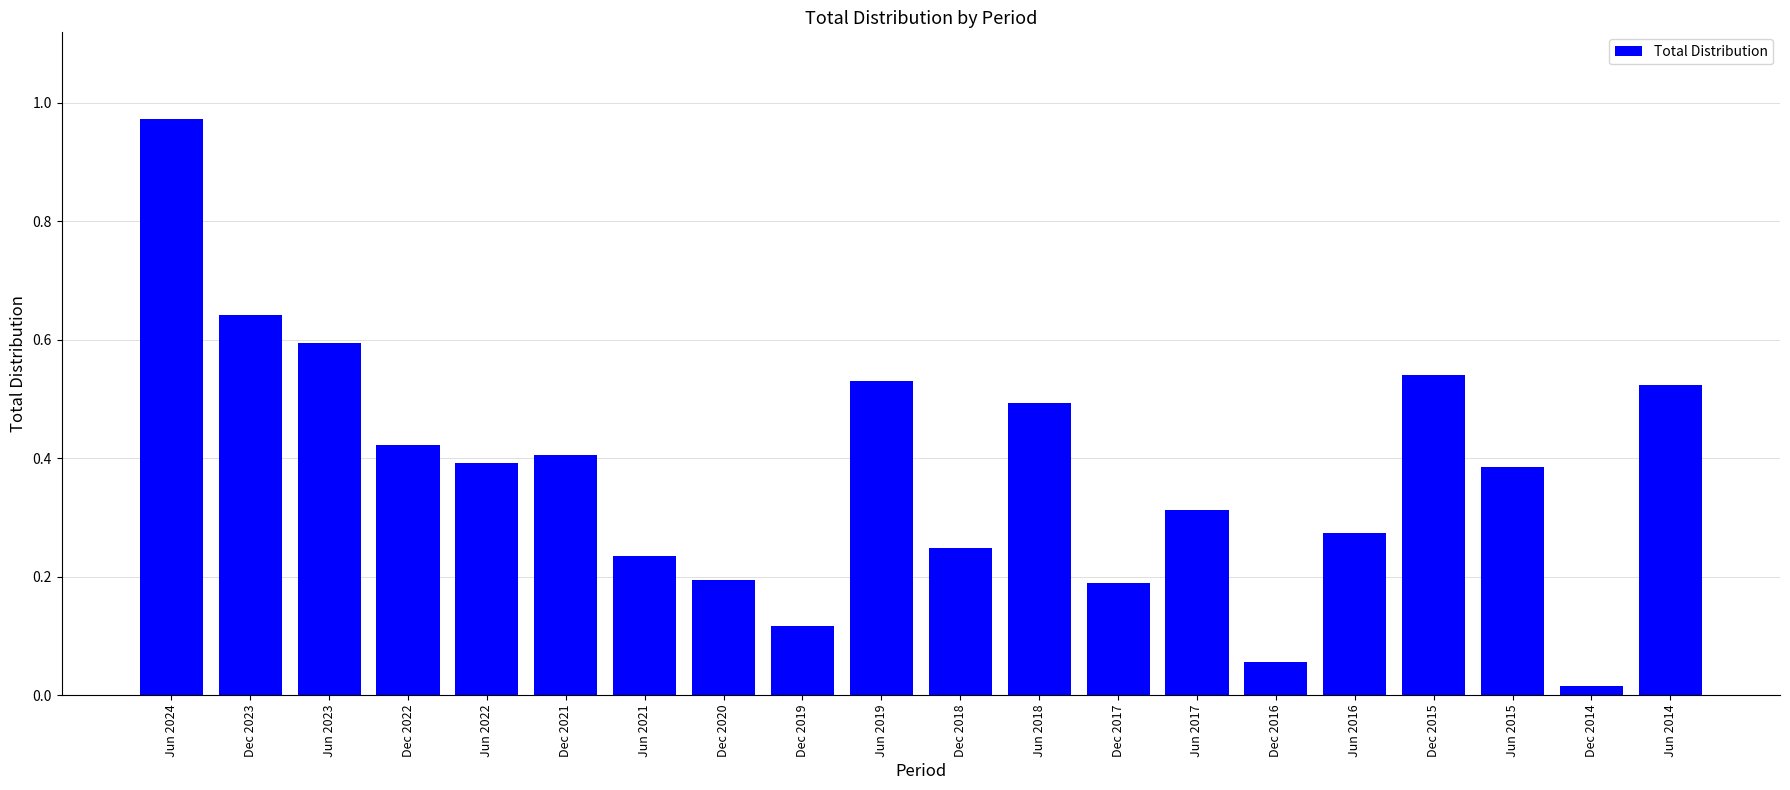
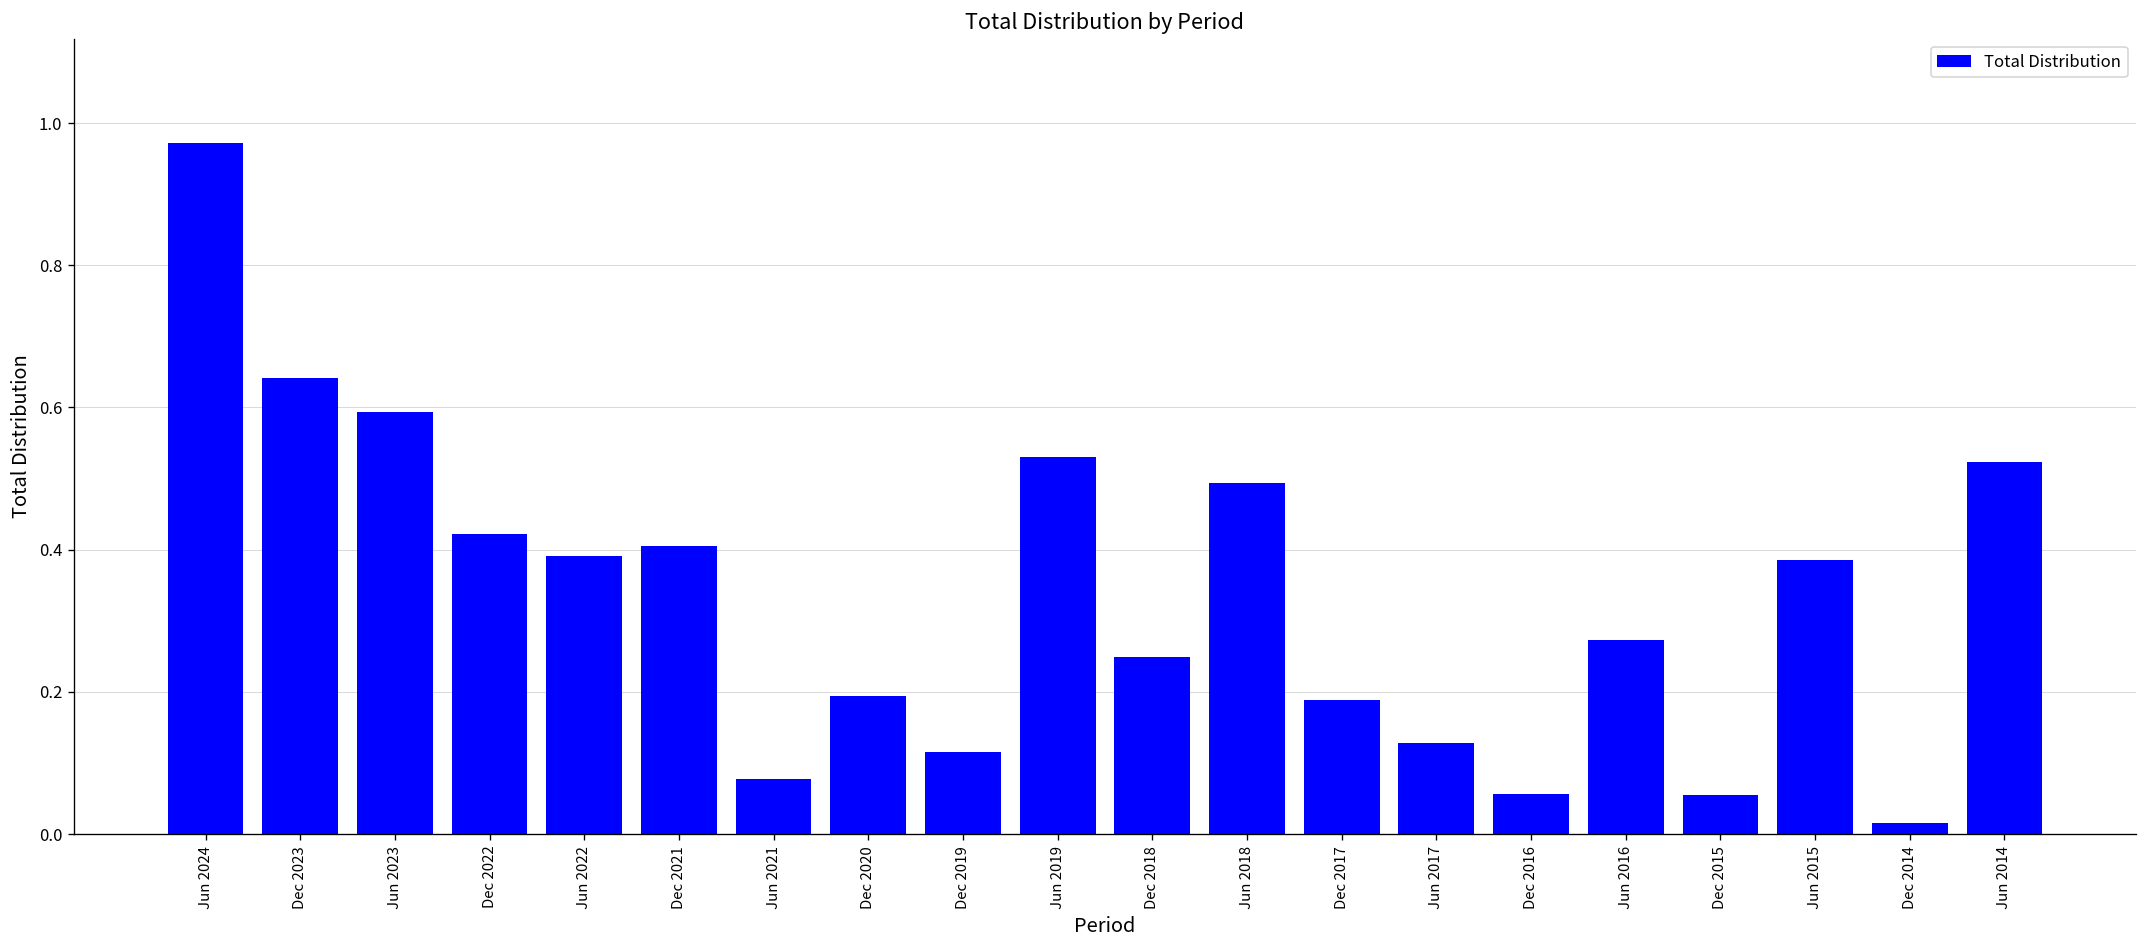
Jun 2021: 0.24 -> 0.08
Jun 2017: 0.31 -> 0.13
Dec 2015: 0.54 -> 0.06
